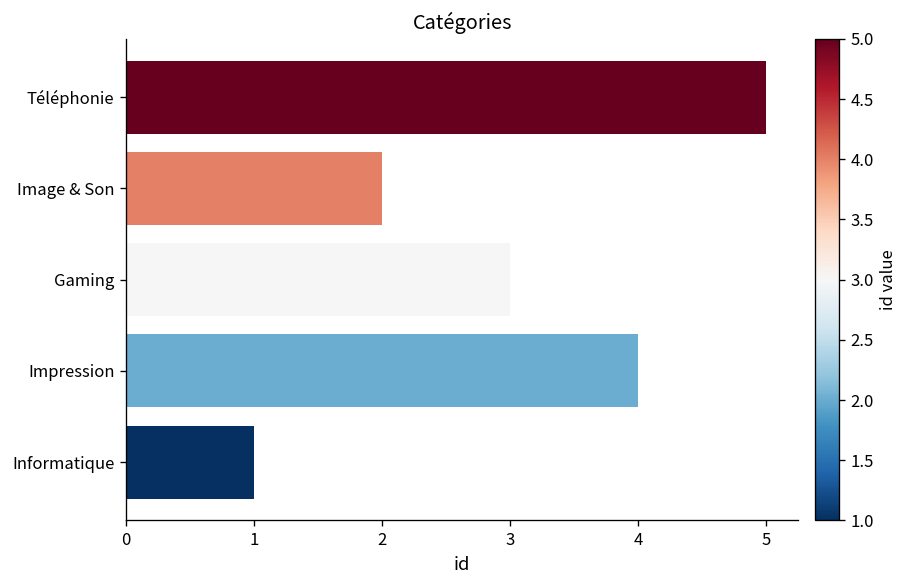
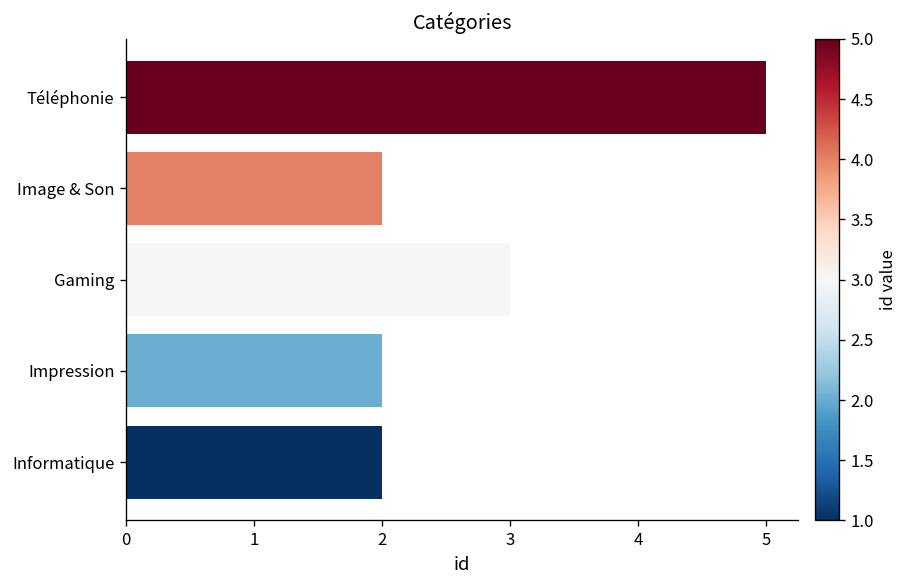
Impression: 4 -> 2
Informatique: 1 -> 2
